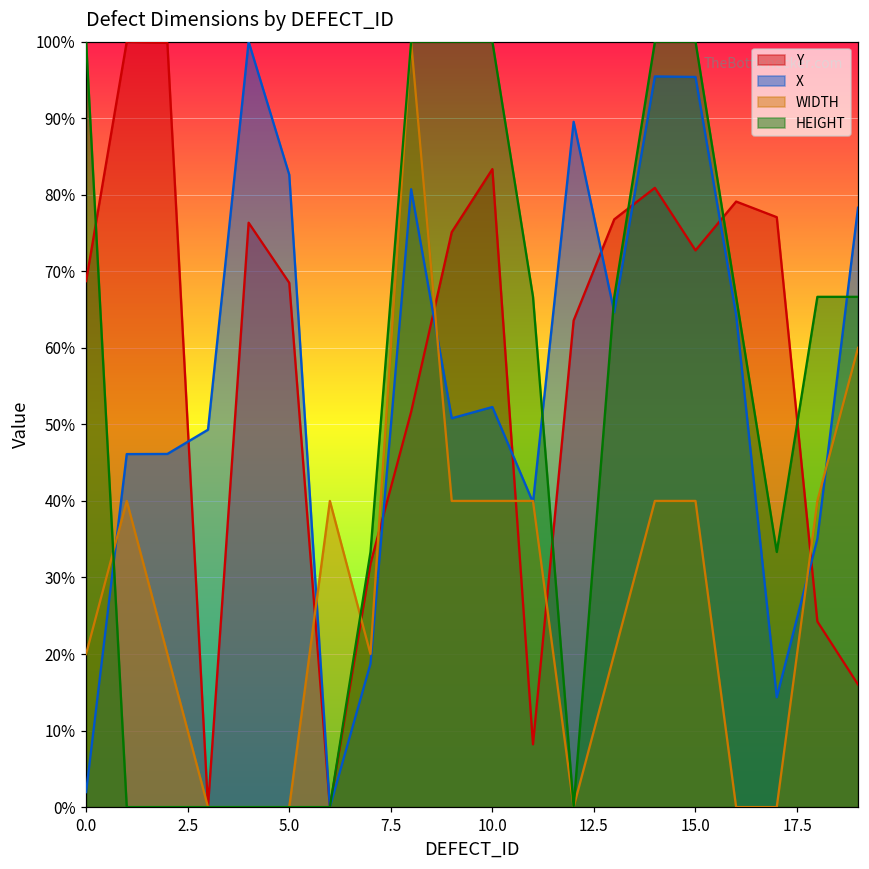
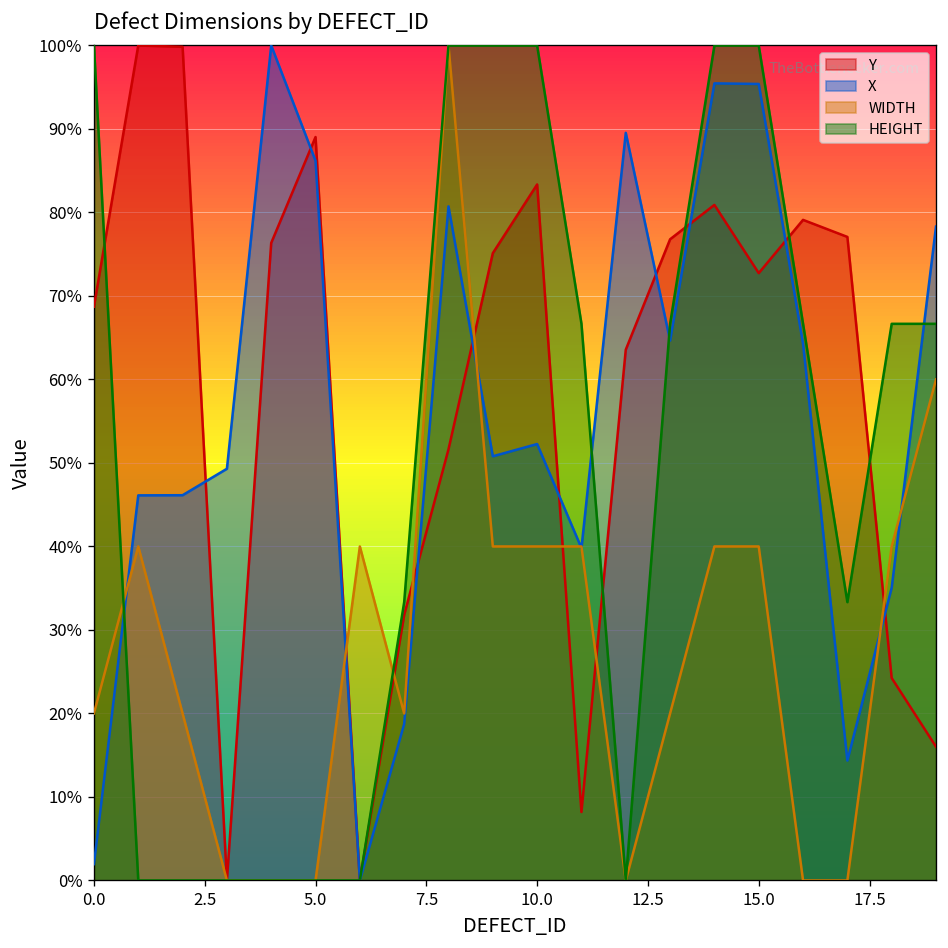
Y, 5.0: 68% -> 89%
X, 5.0: 83% -> 86%
